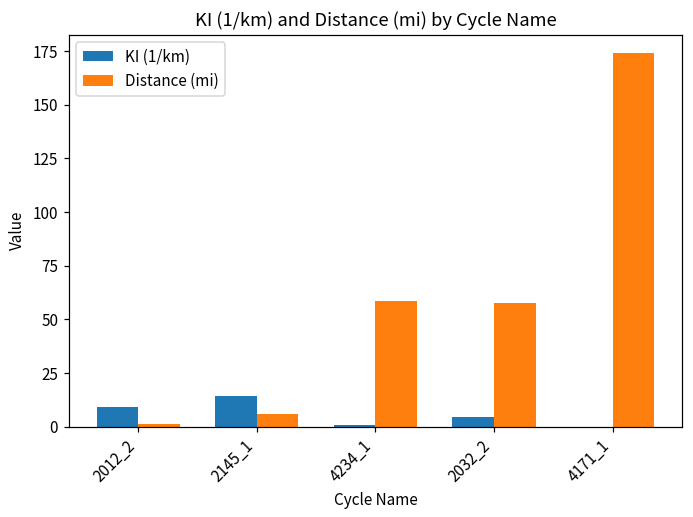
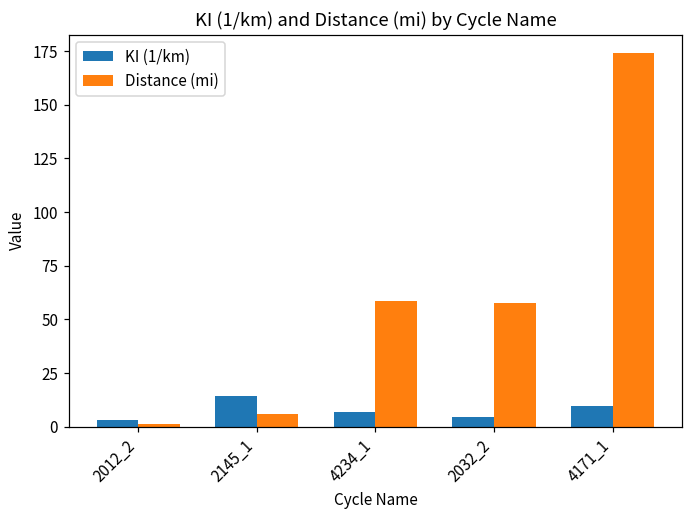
KI (1/km), 2012_2: 9 -> 3
KI (1/km), 4234_1: 1 -> 7
KI (1/km), 4171_1: 0 -> 10
